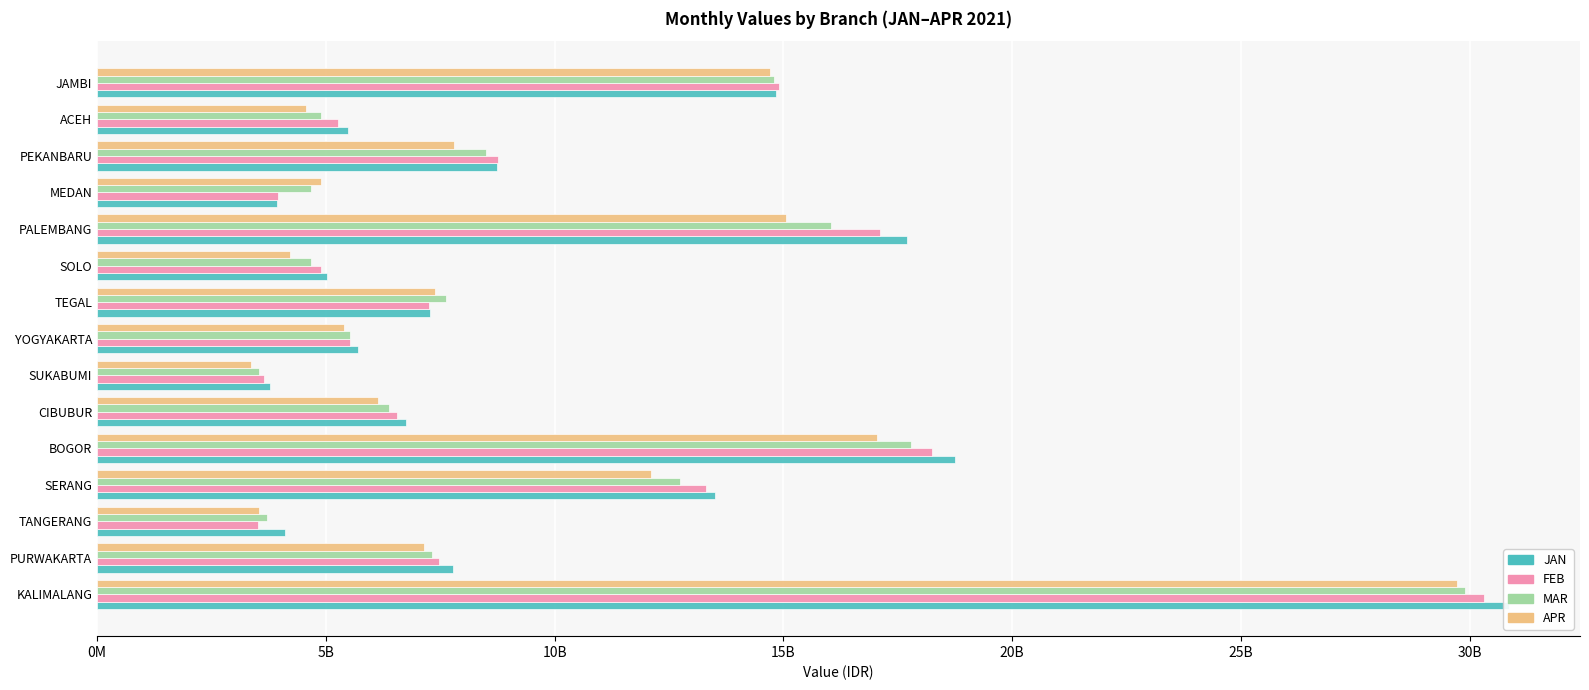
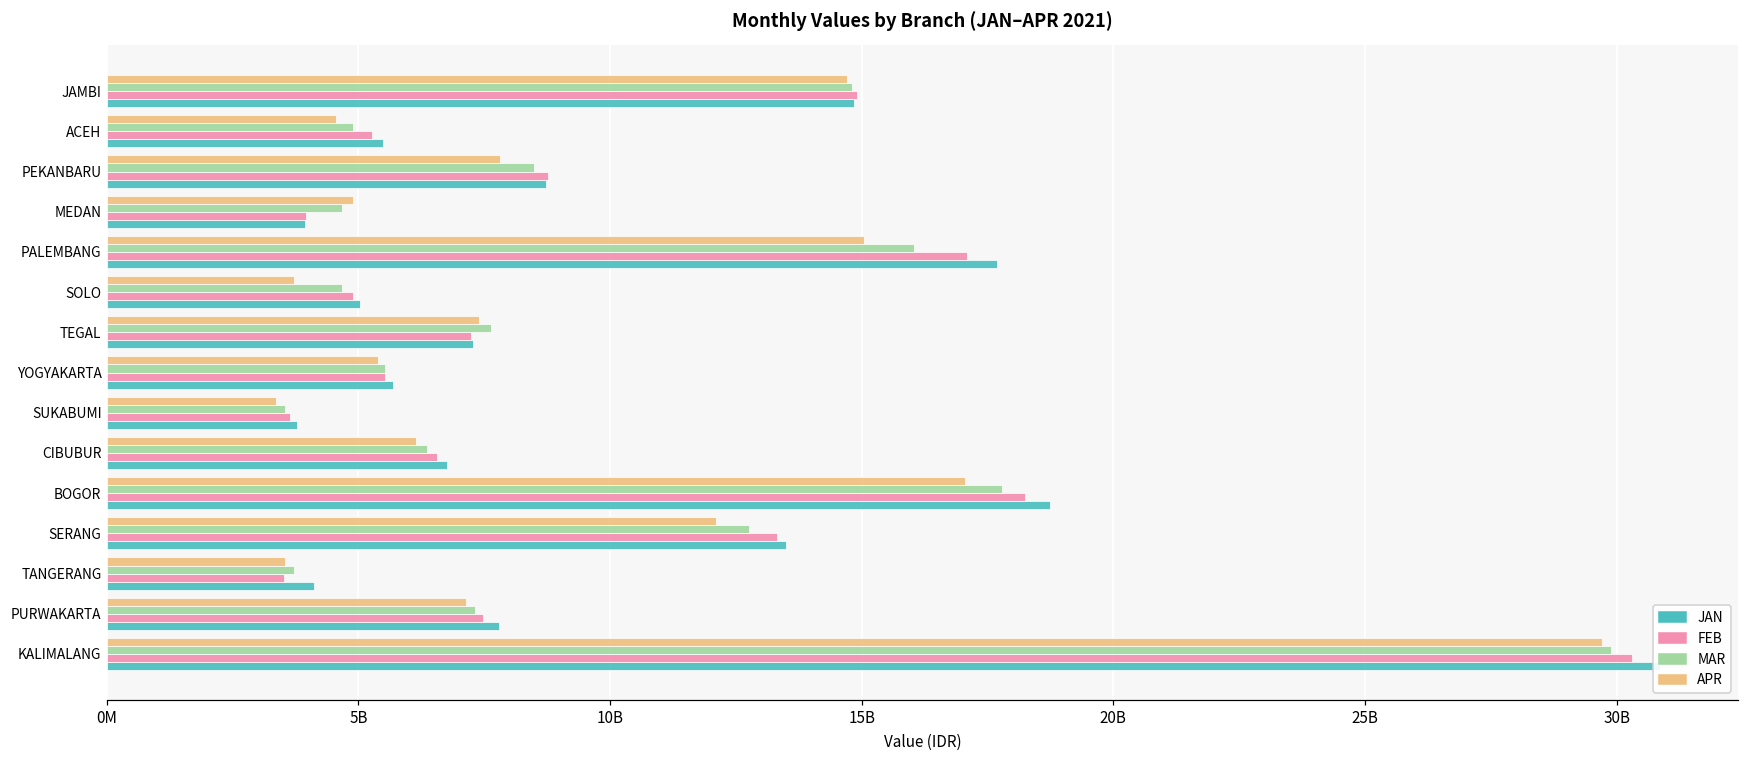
APR, SOLO: 4200000000 -> 3700000000
